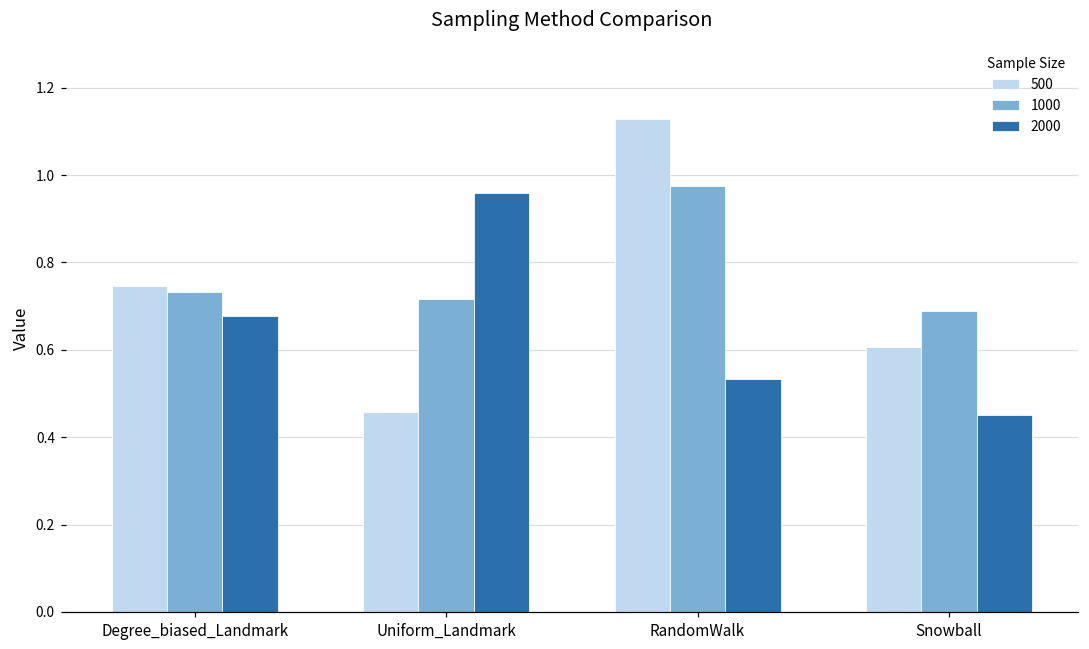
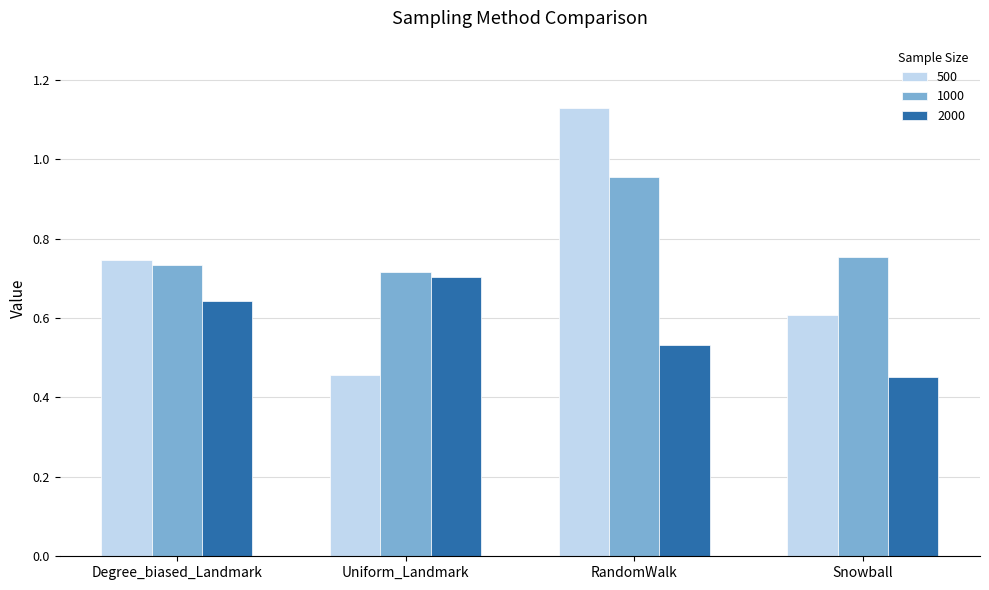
2000, Degree_biased_Landmark: 0.68 -> 0.64
2000, Uniform_Landmark: 0.96 -> 0.70
1000, RandomWalk: 0.98 -> 0.95
1000, Snowball: 0.69 -> 0.75
